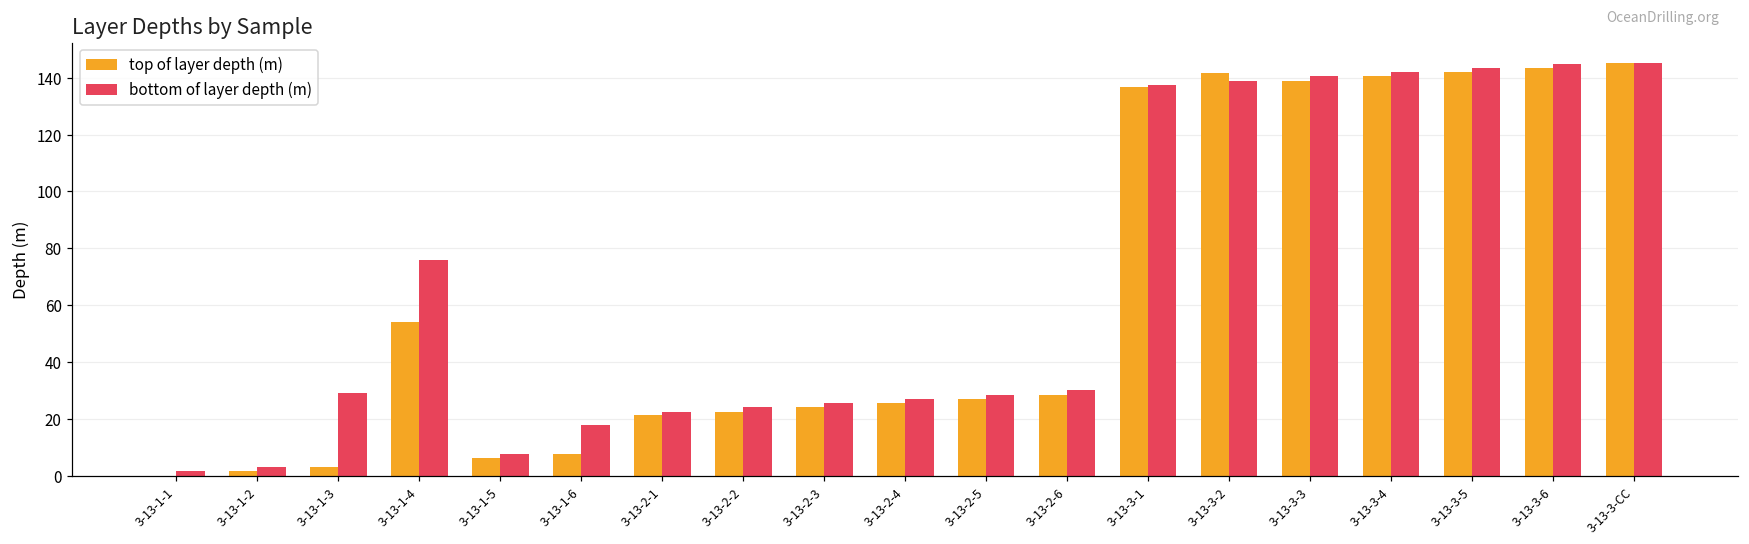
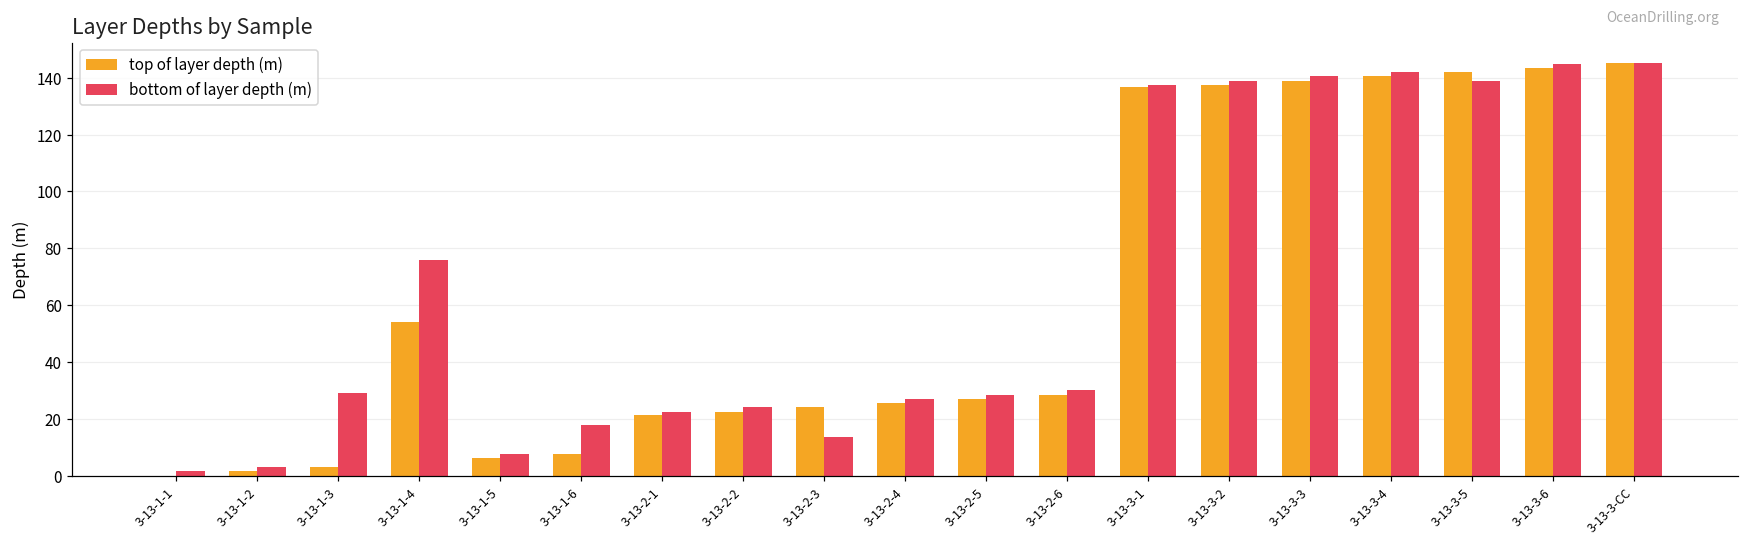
bottom of layer depth (m), 3-13-2-3: 26 -> 14
top of layer depth (m), 3-13-3-2: 142 -> 138
bottom of layer depth (m), 3-13-3-5: 144 -> 139
